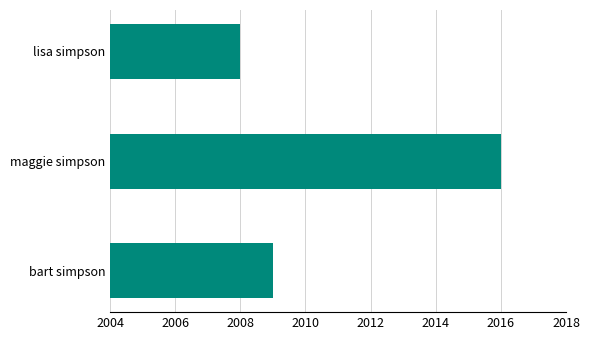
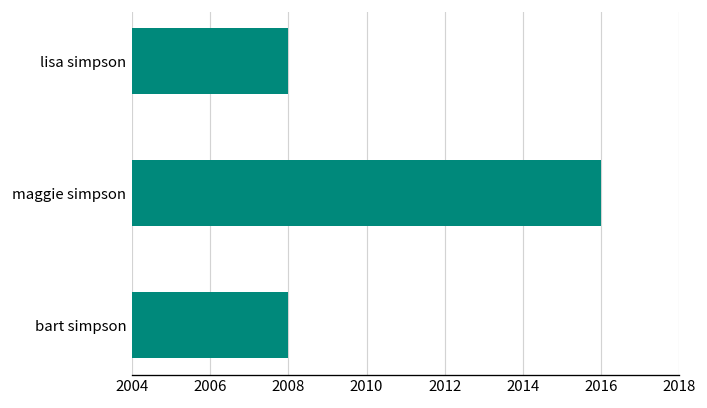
bart simpson: 2009 -> 2008
